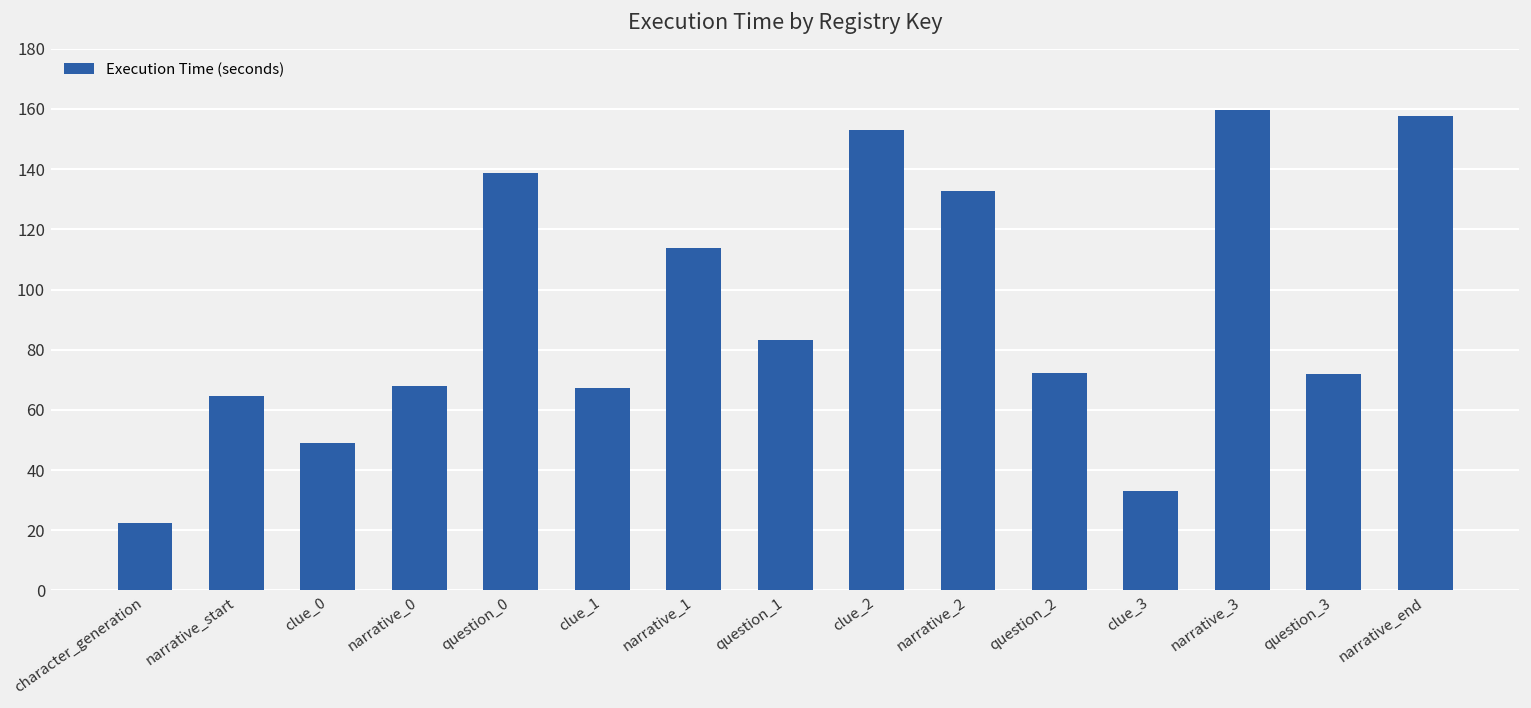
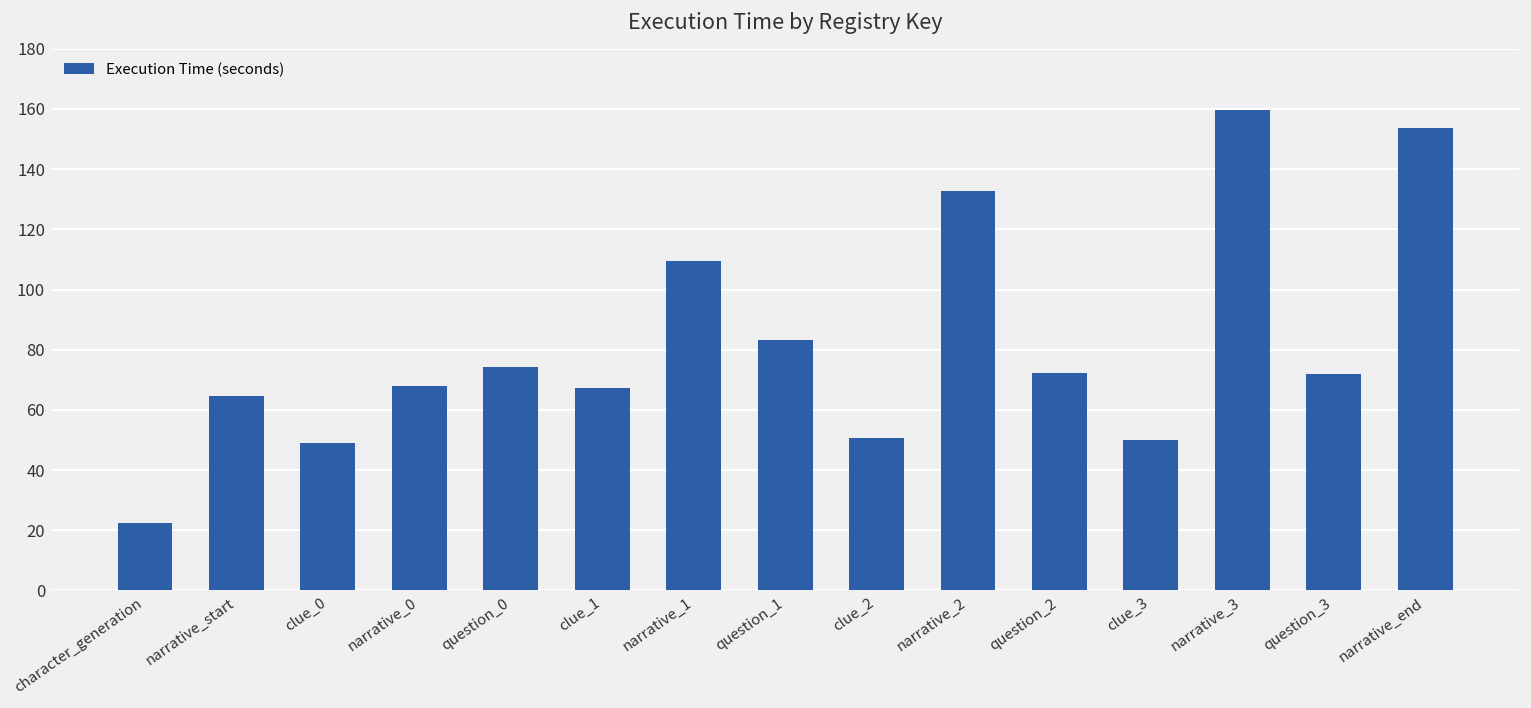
question_0: 139 -> 74
narrative_1: 114 -> 109
clue_2: 153 -> 51
clue_3: 33 -> 50
narrative_end: 158 -> 154
